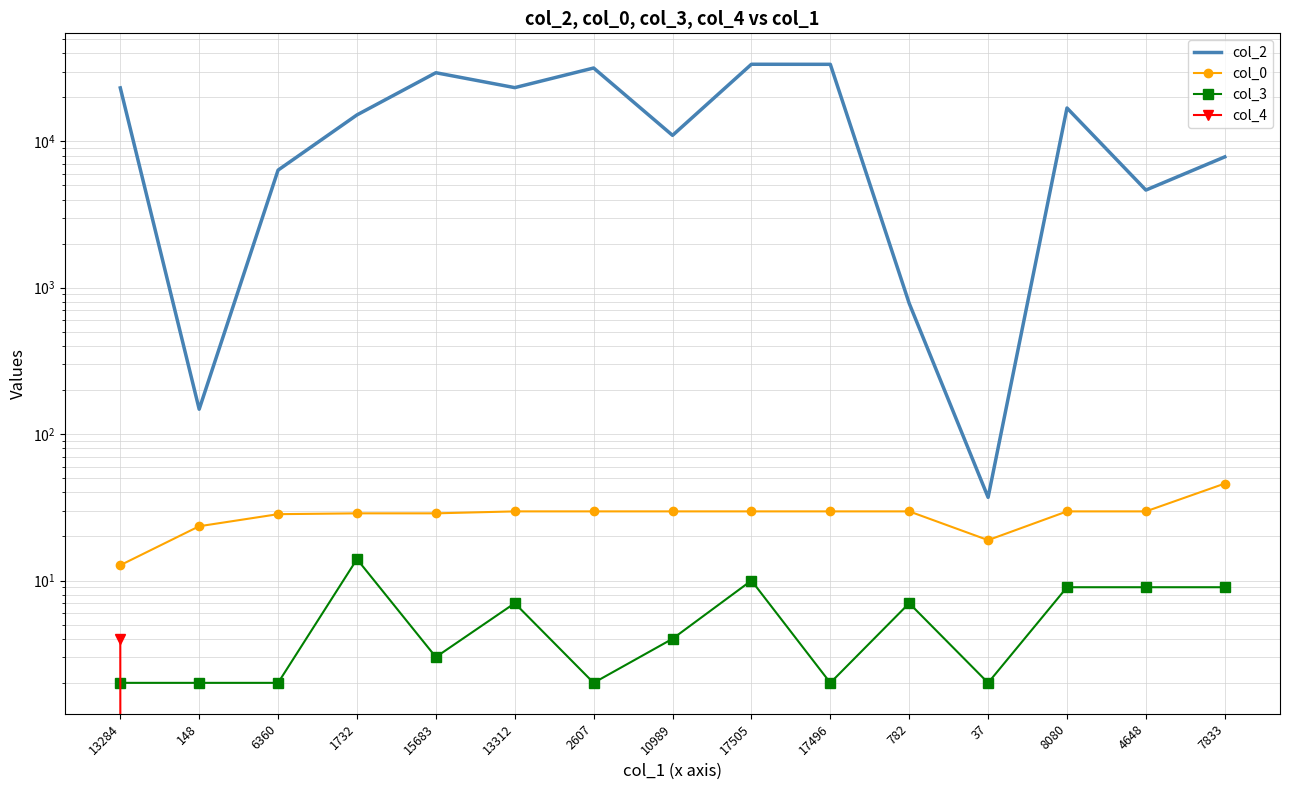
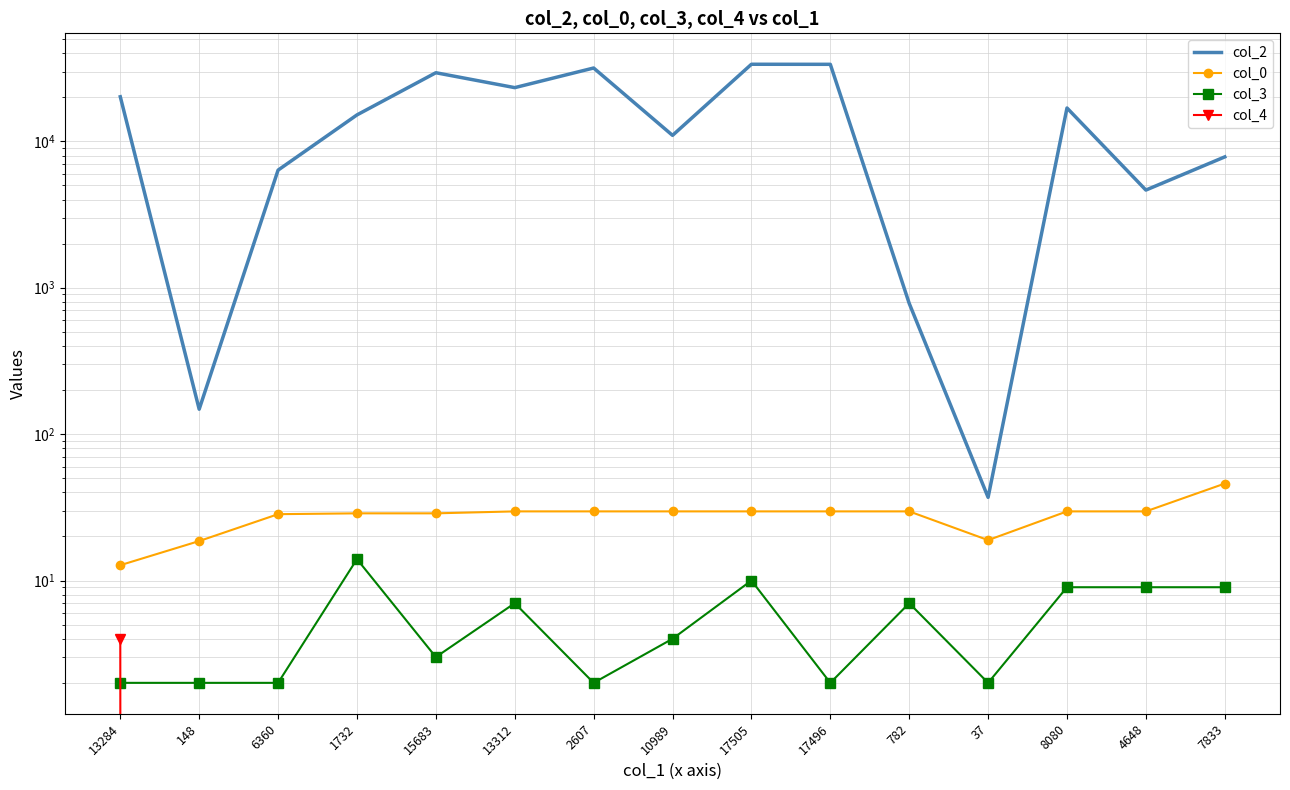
col_2, 13284: 23000 -> 20000
col_0, 148: 23 -> 19
